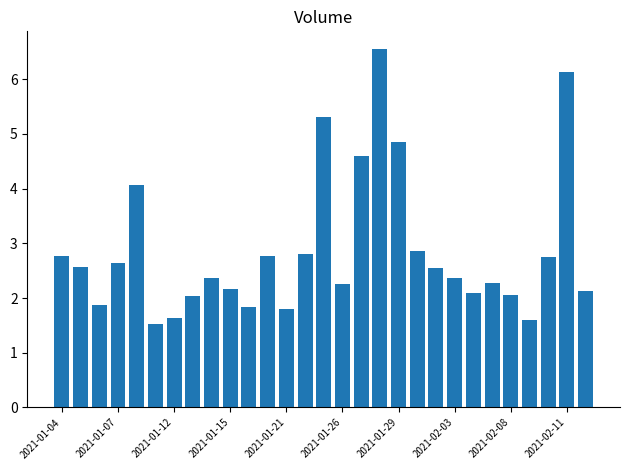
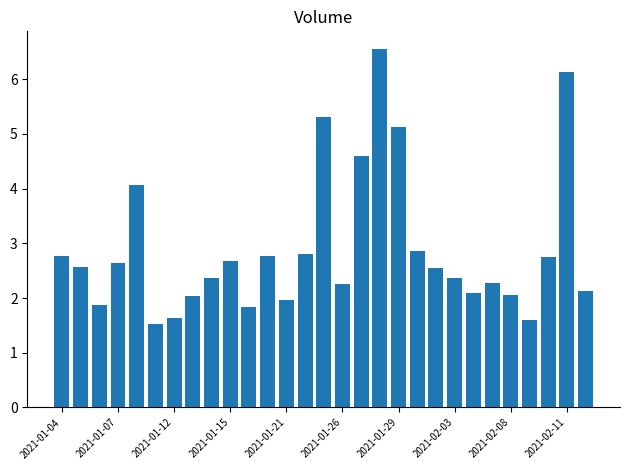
2021-01-15: 2.2 -> 2.7
2021-01-21: 1.8 -> 2.0
2021-01-29: 4.8 -> 5.1
